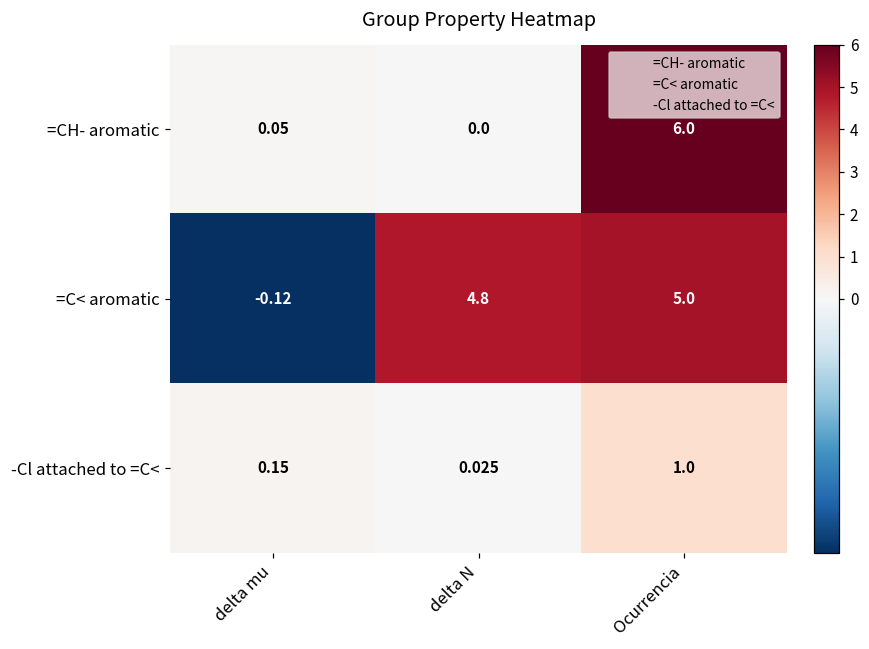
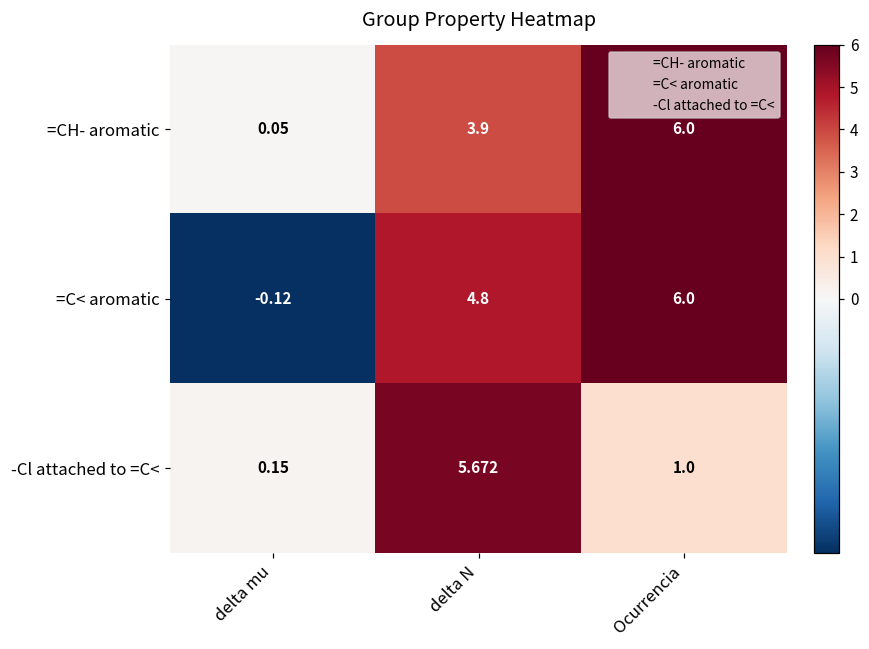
=CH- aromatic, delta N: 0.0 -> 3.9
=C< aromatic, Ocurrencia: 5.0 -> 6.0
-Cl attached to =C<, delta N: 0.025 -> 5.672
